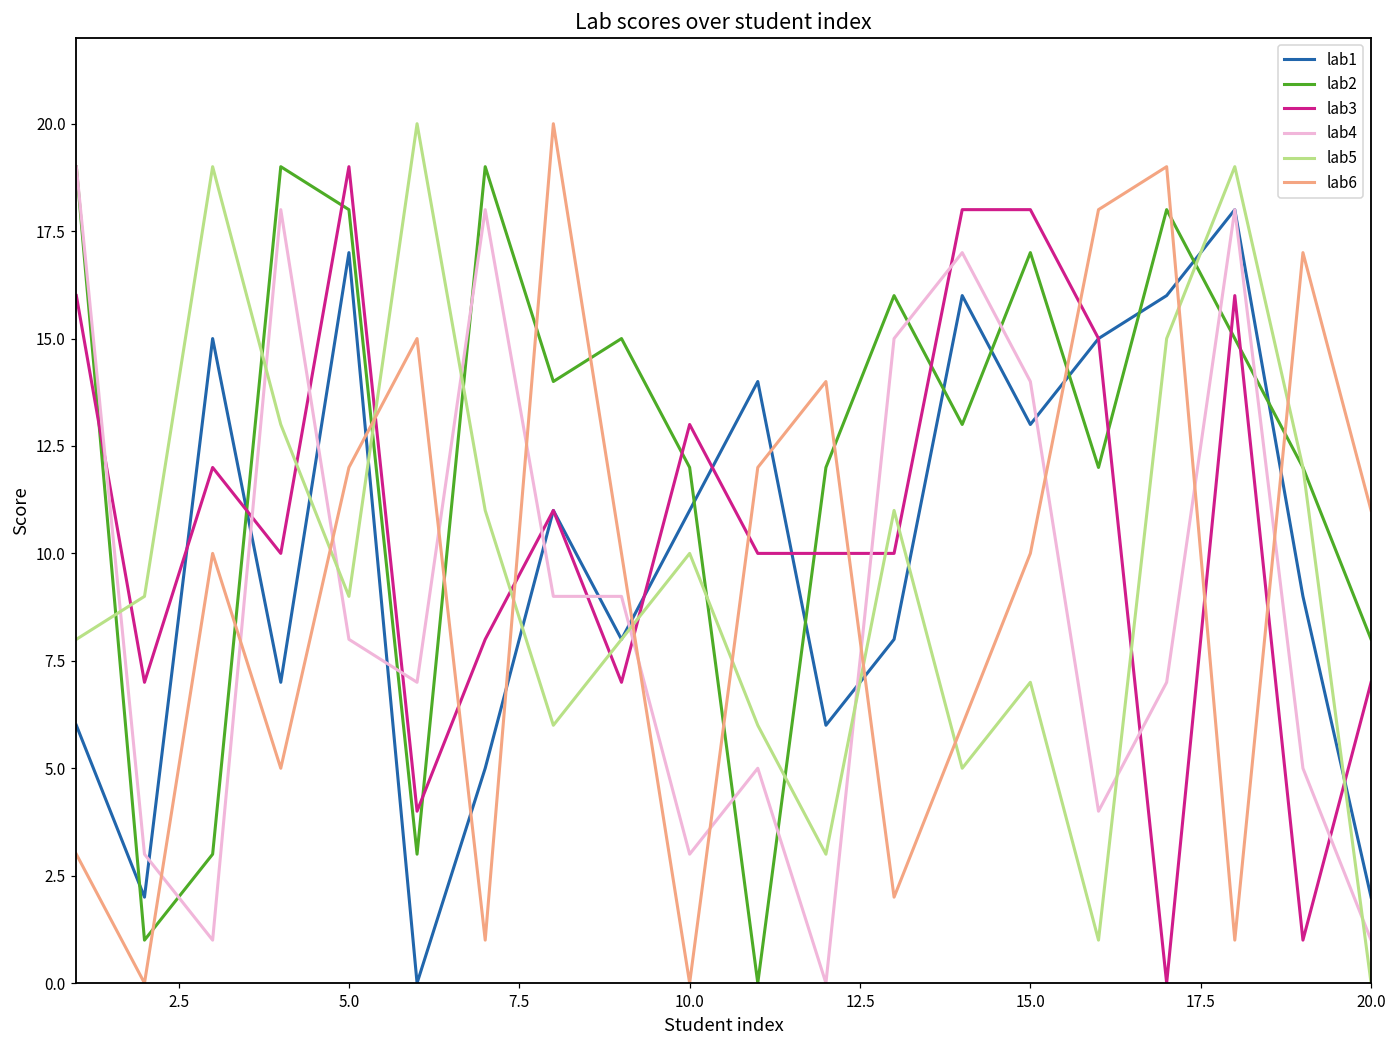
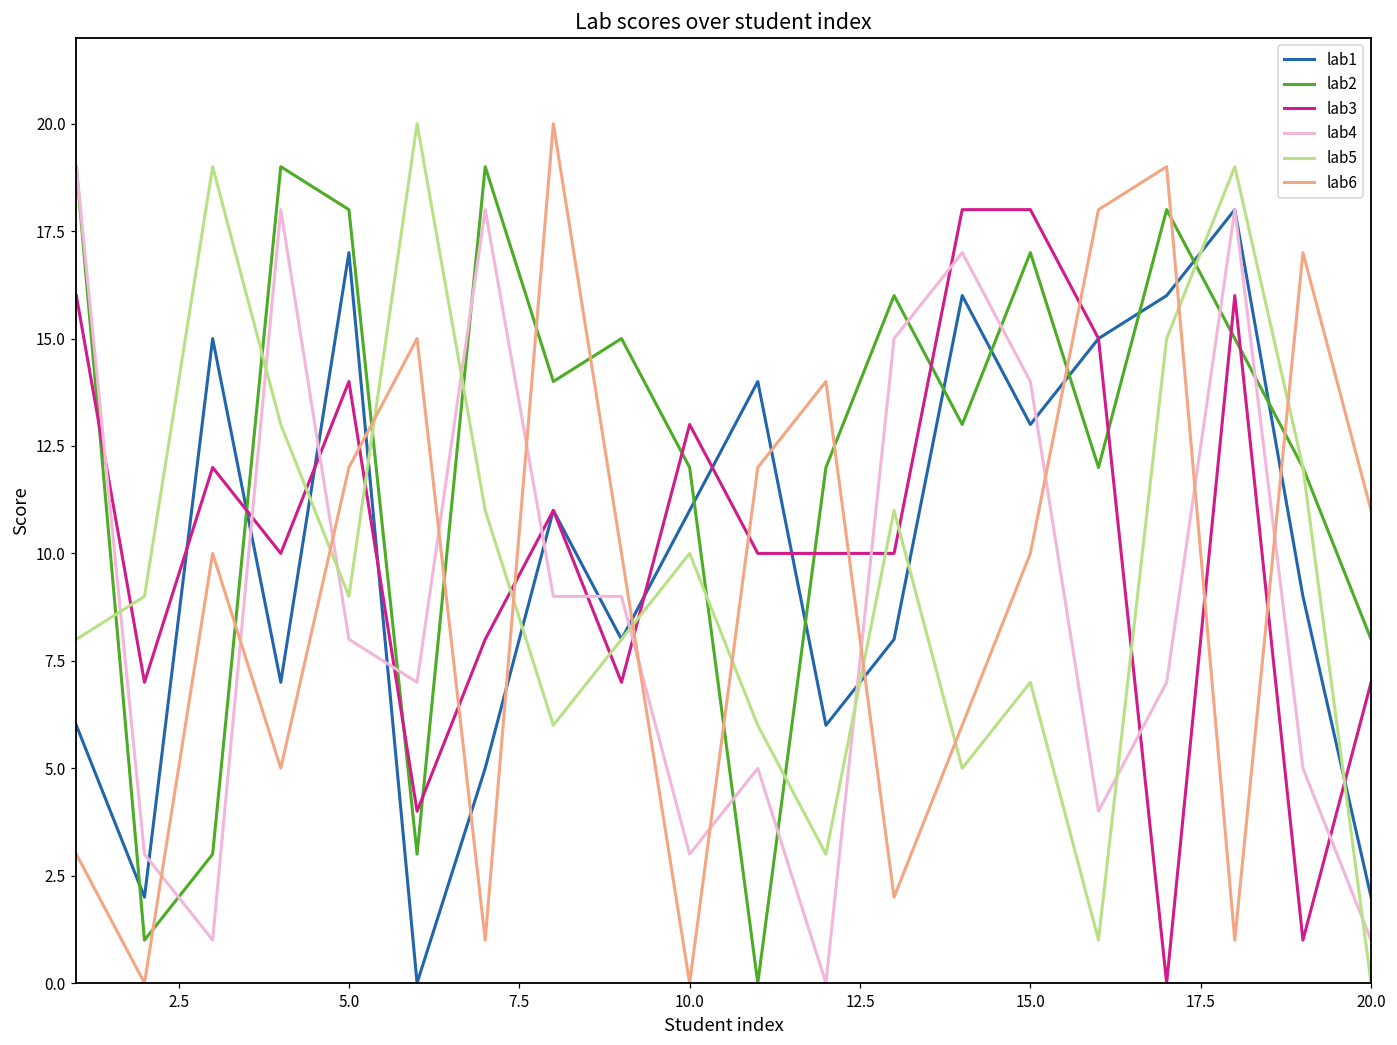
lab3, 5.0: 19 -> 14
